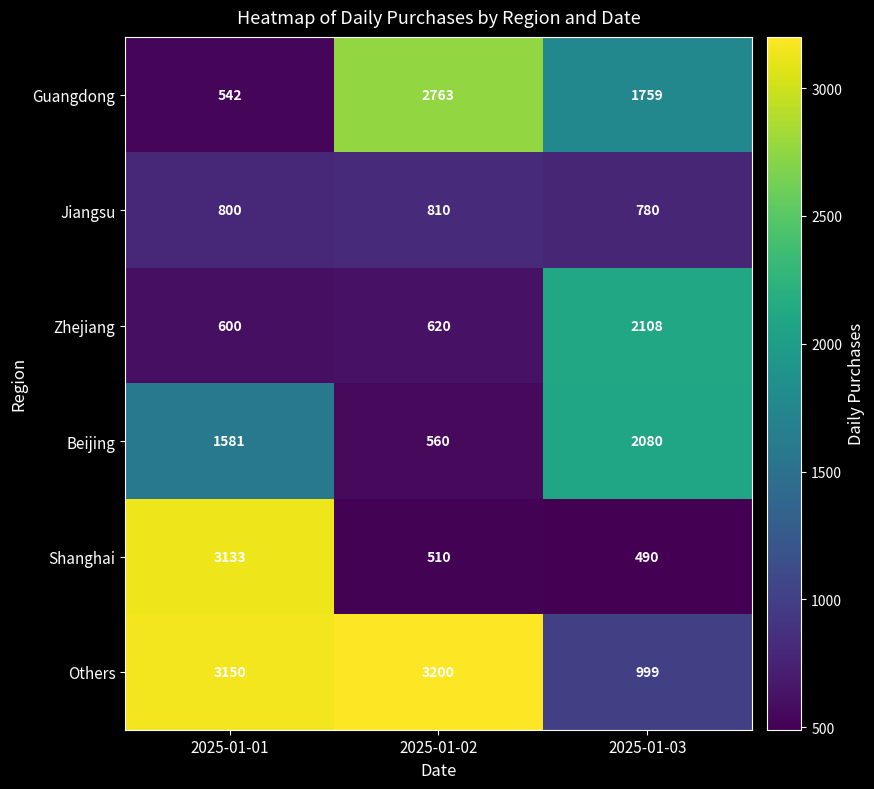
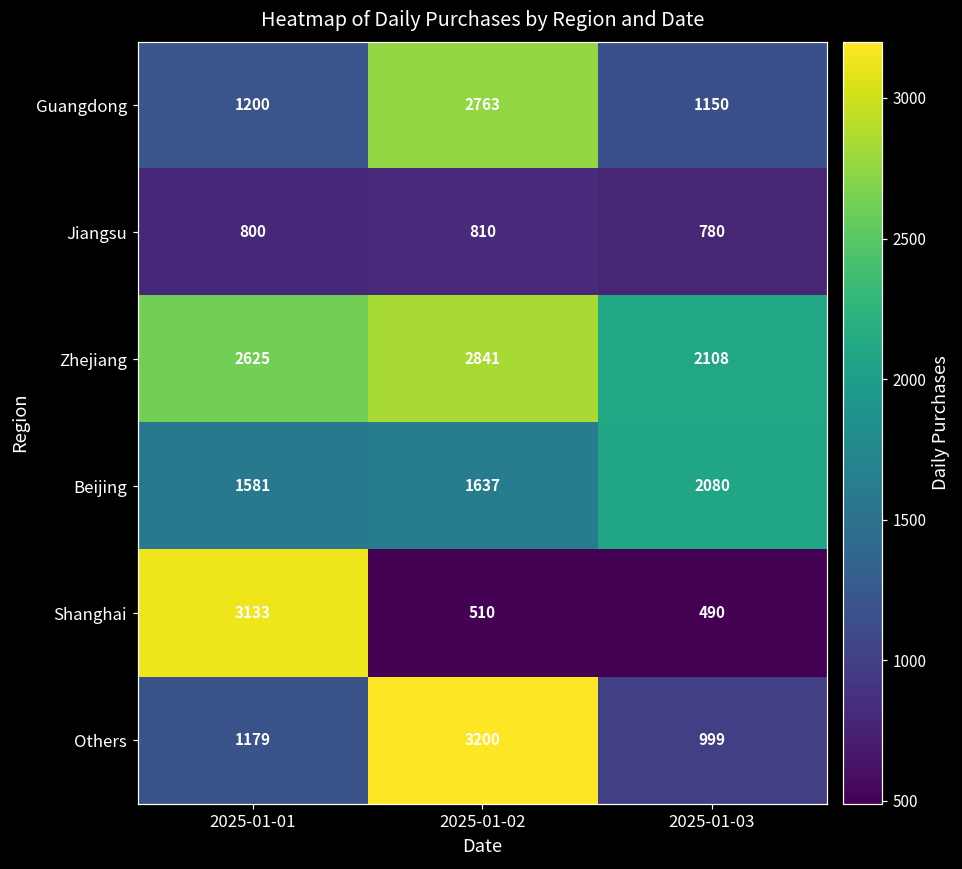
Guangdong, 2025-01-01: 542 -> 1200
Guangdong, 2025-01-03: 1759 -> 1150
Zhejiang, 2025-01-01: 600 -> 2625
Zhejiang, 2025-01-02: 620 -> 2841
Beijing, 2025-01-02: 560 -> 1637
Others, 2025-01-01: 3150 -> 1179
